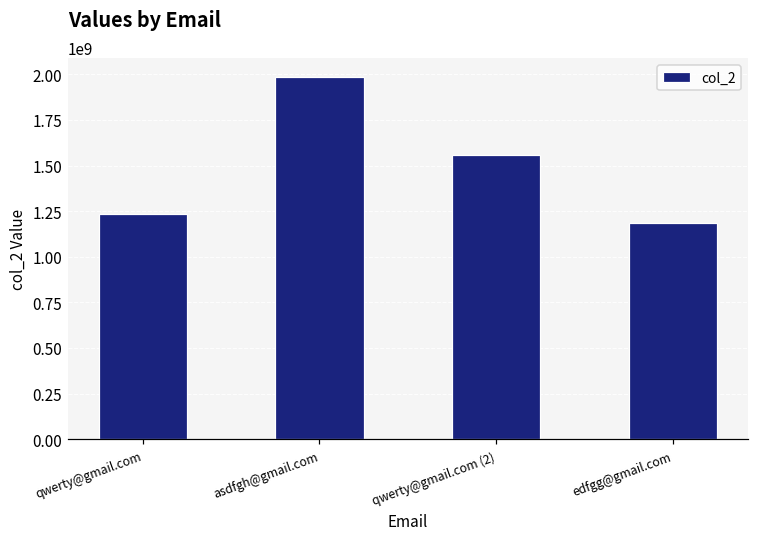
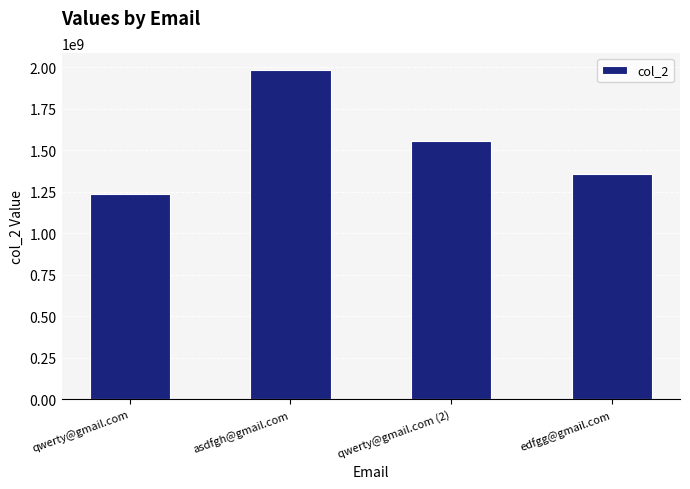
edfgg@gmail.com: 1190000000 -> 1360000000
